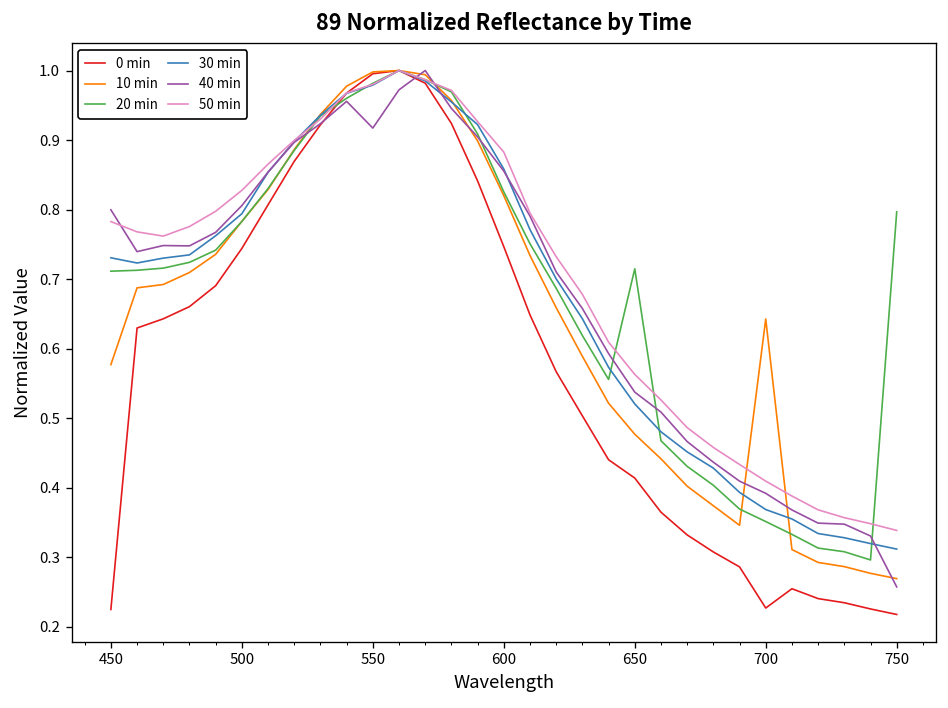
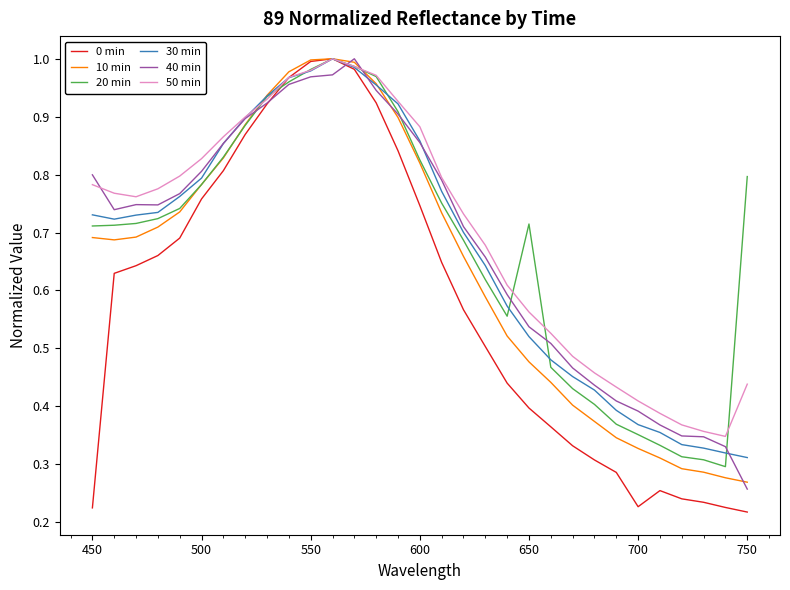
10 min, 450: 0.58 -> 0.69
0 min, 500: 0.74 -> 0.76
40 min, 550: 0.92 -> 0.97
0 min, 650: 0.41 -> 0.40
10 min, 700: 0.64 -> 0.33
50 min, 750: 0.34 -> 0.44
